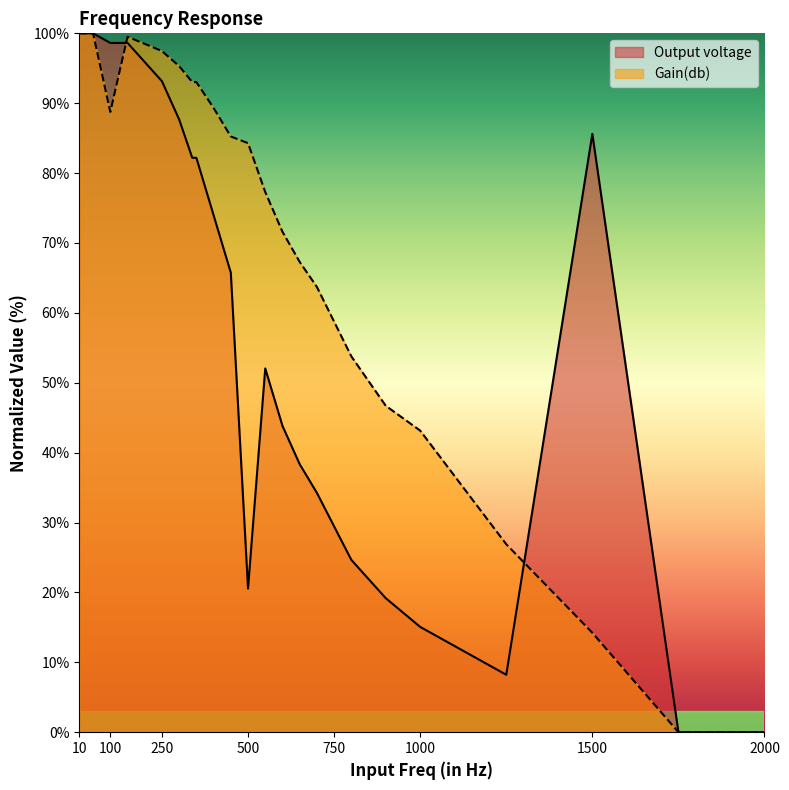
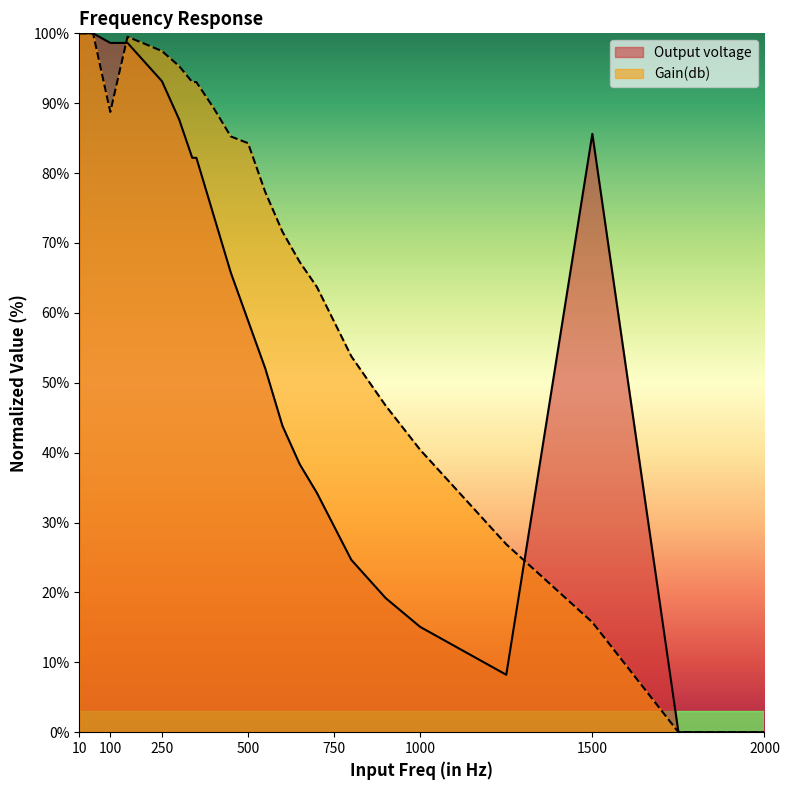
Output voltage, 500: 21% -> 59%
Gain(db), 1000: 43% -> 40%
Gain(db), 1500: 14% -> 16%
